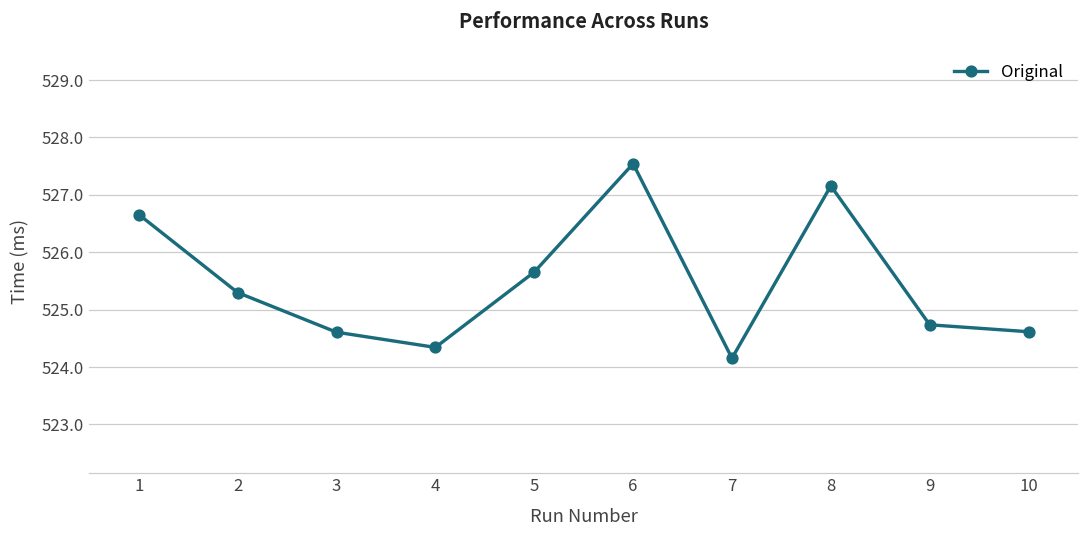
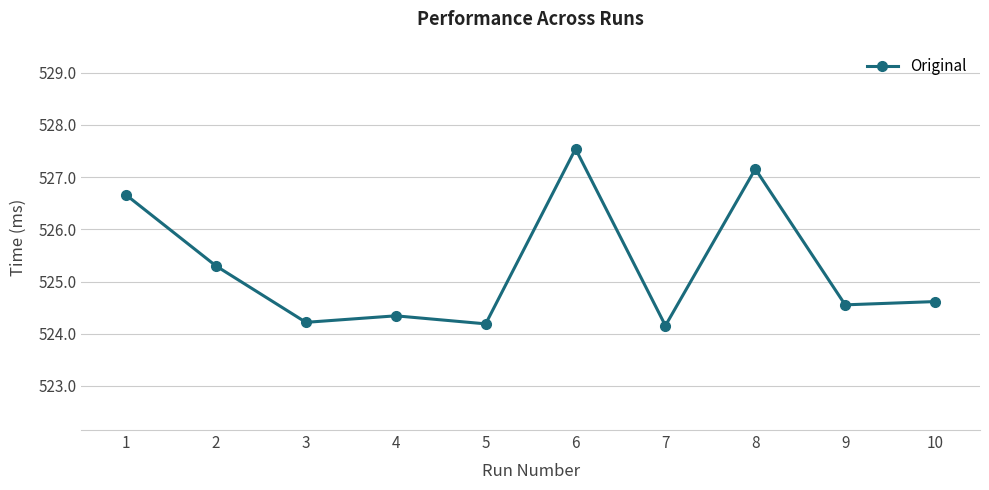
3: 524.6 -> 524.2
5: 525.7 -> 524.2
9: 524.7 -> 524.6
